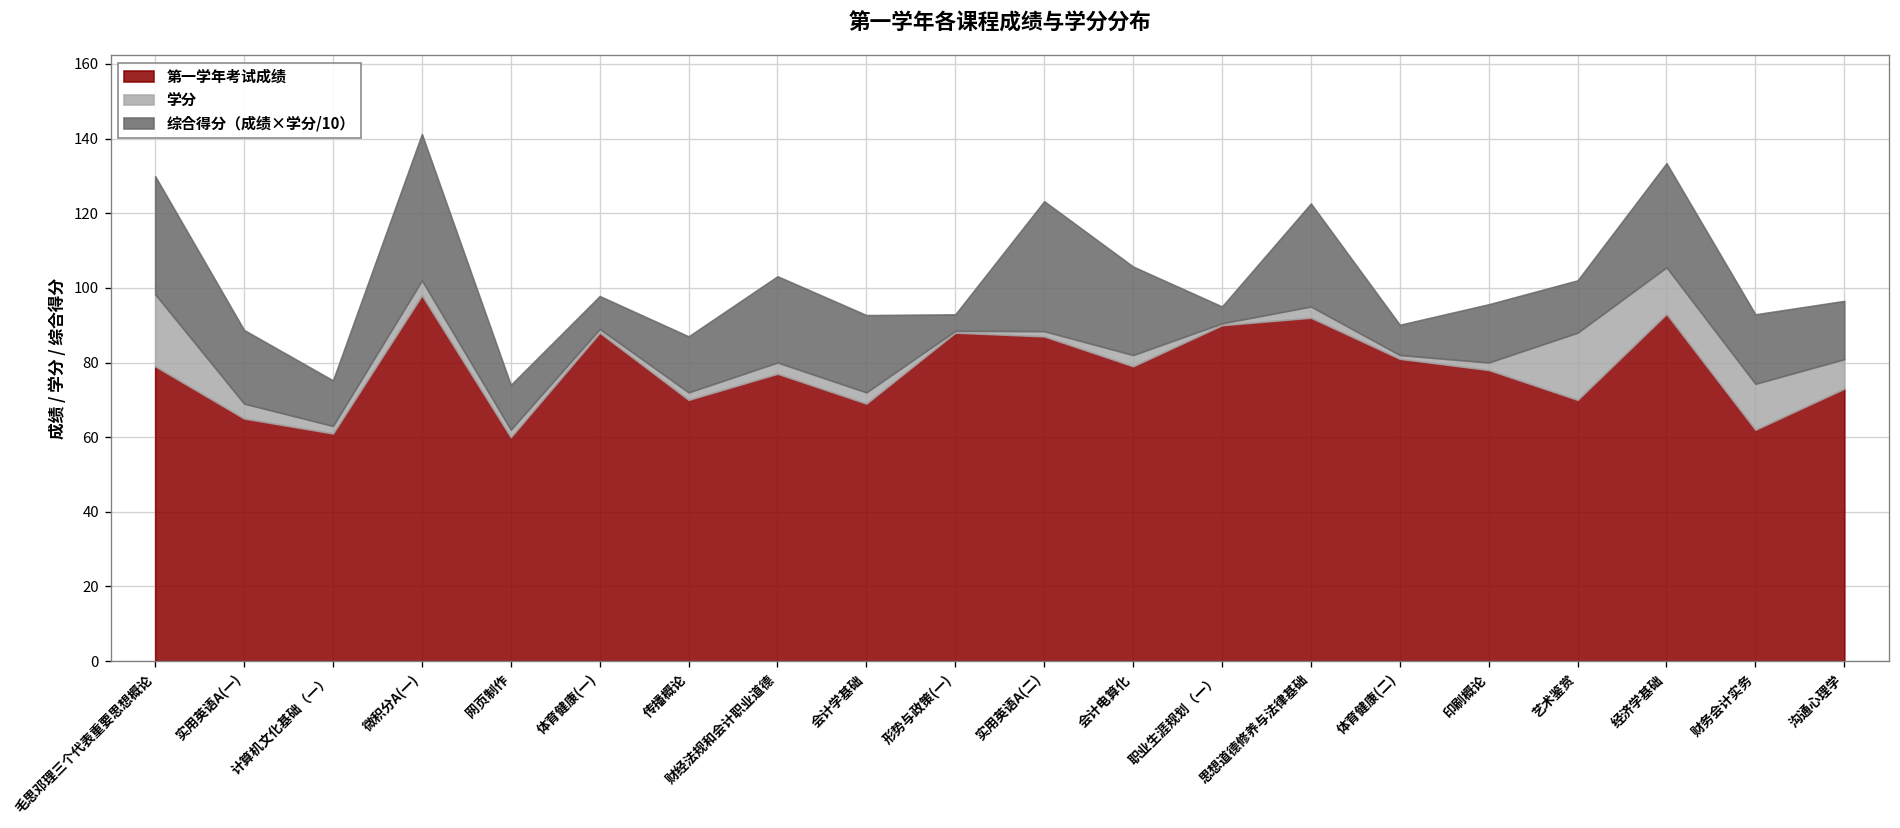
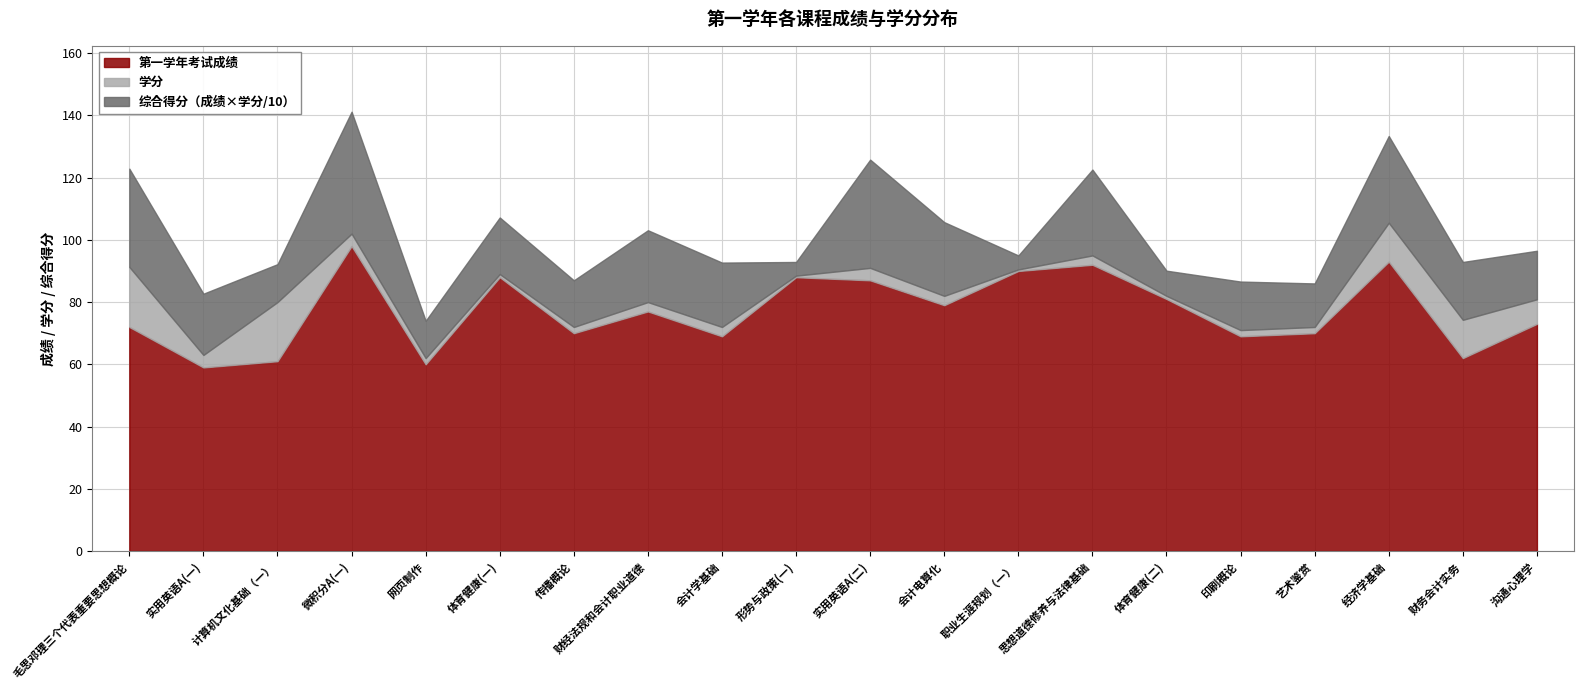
第一学年考试成绩, 毛思邓理三个代表重要思想概论: 79 -> 72
第一学年考试成绩, 实用英语A(一): 65 -> 59
学分, 计算机文化基础（一）: 2 -> 19
综合得分（成绩×学分/10）, 体育健康(一): 9 -> 18
学分, 实用英语A(二): 1 -> 4
第一学年考试成绩, 印刷概论: 78 -> 69
学分, 艺术鉴赏: 18 -> 2
